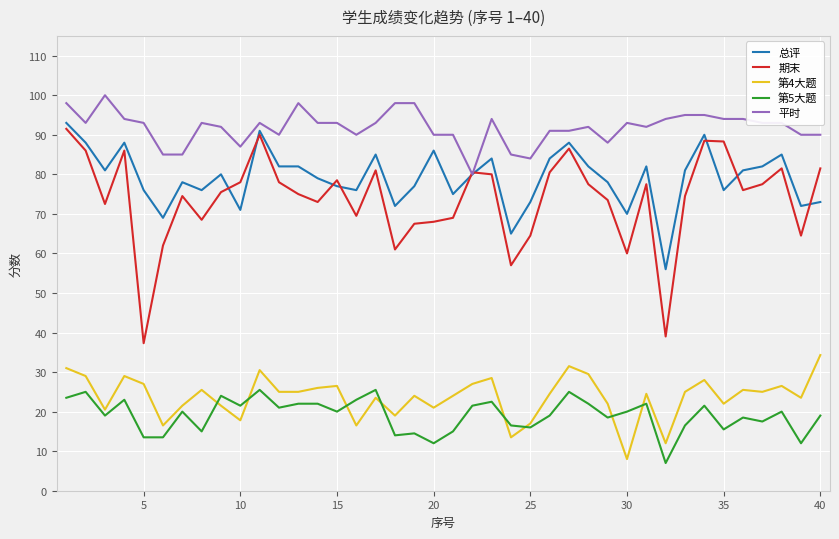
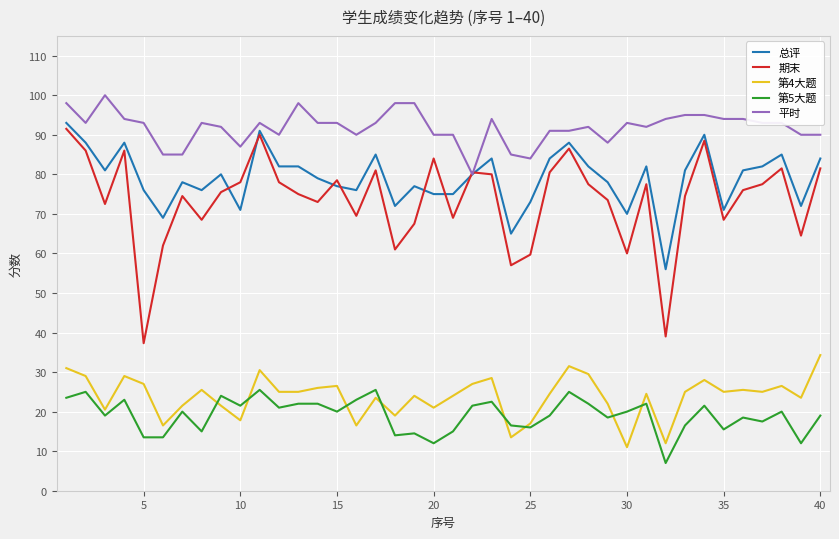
总评, 20: 86 -> 75
期末, 20: 68 -> 84
期末, 25: 65 -> 60
第4大题, 30: 8 -> 11
总评, 35: 76 -> 71
期末, 35: 88 -> 69
第4大题, 35: 22 -> 25
总评, 40: 73 -> 84
